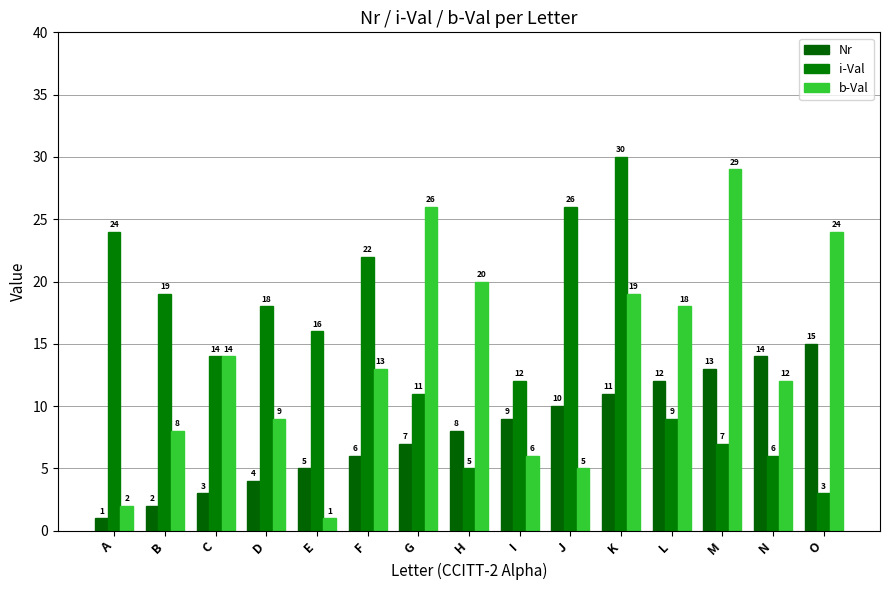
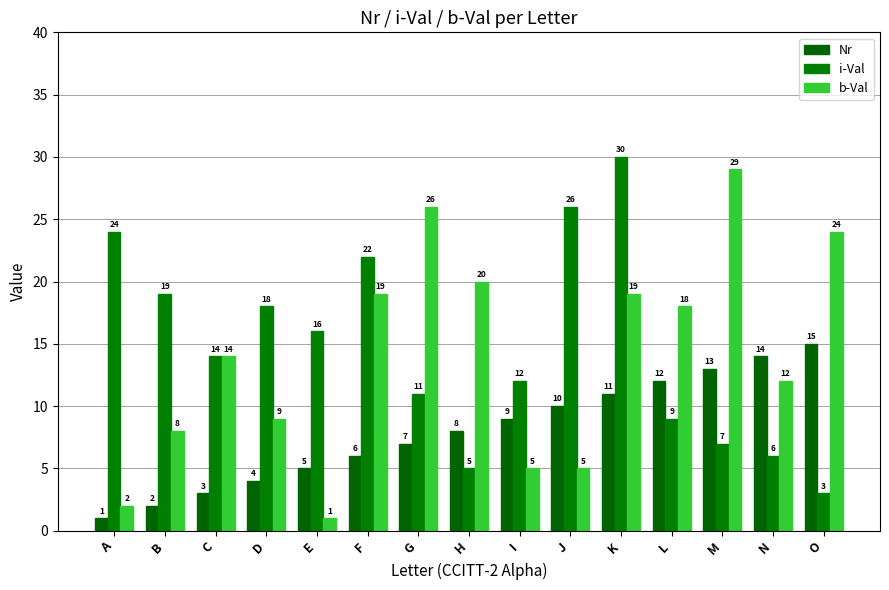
b-Val, F: 13 -> 19
b-Val, I: 6 -> 5
